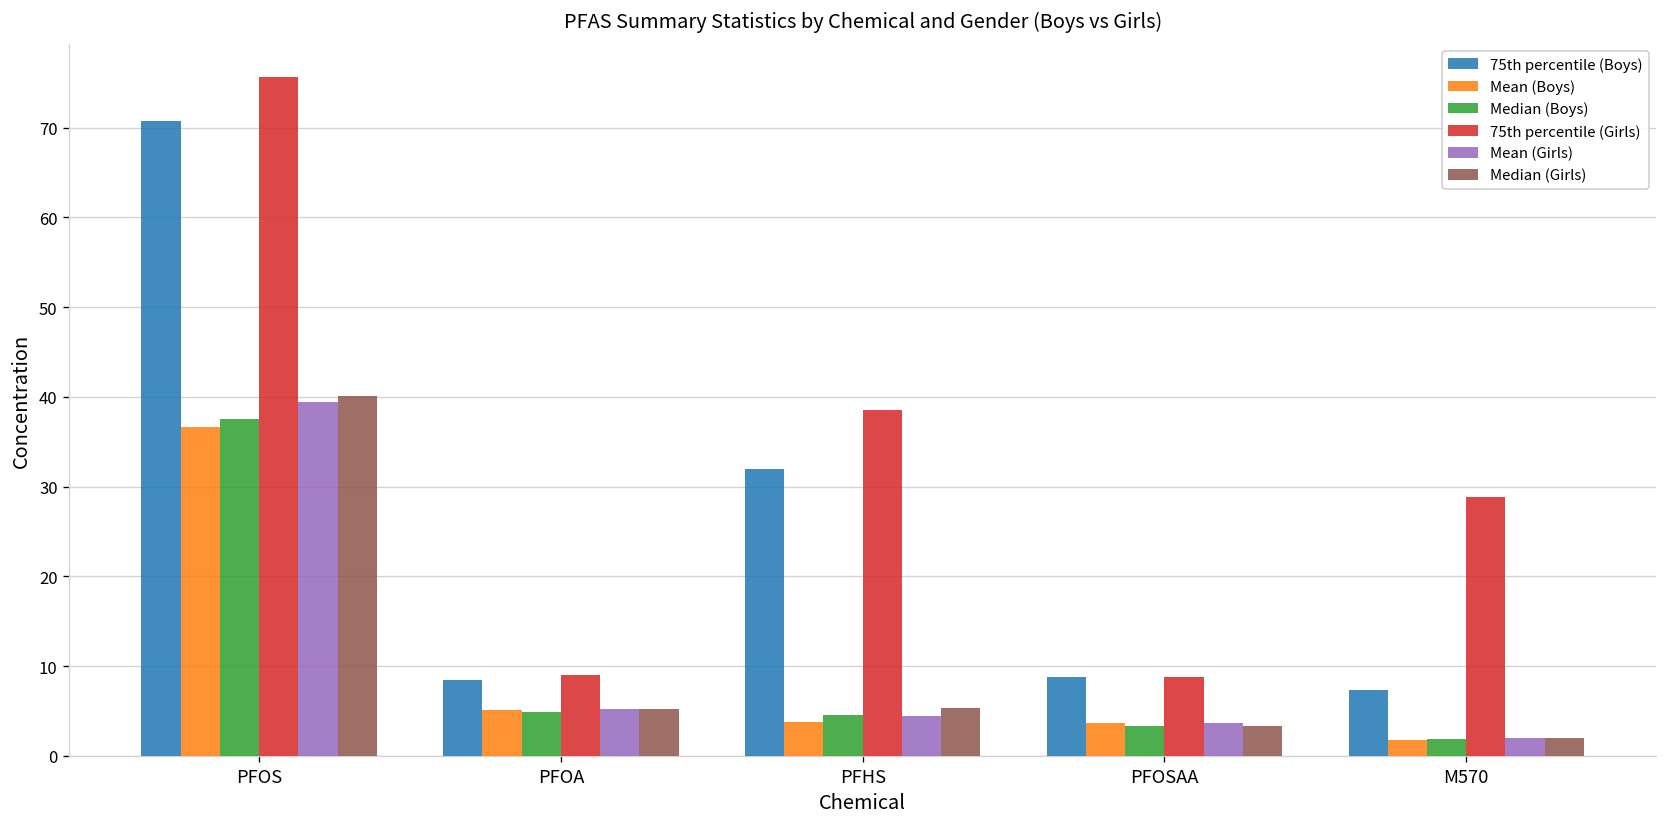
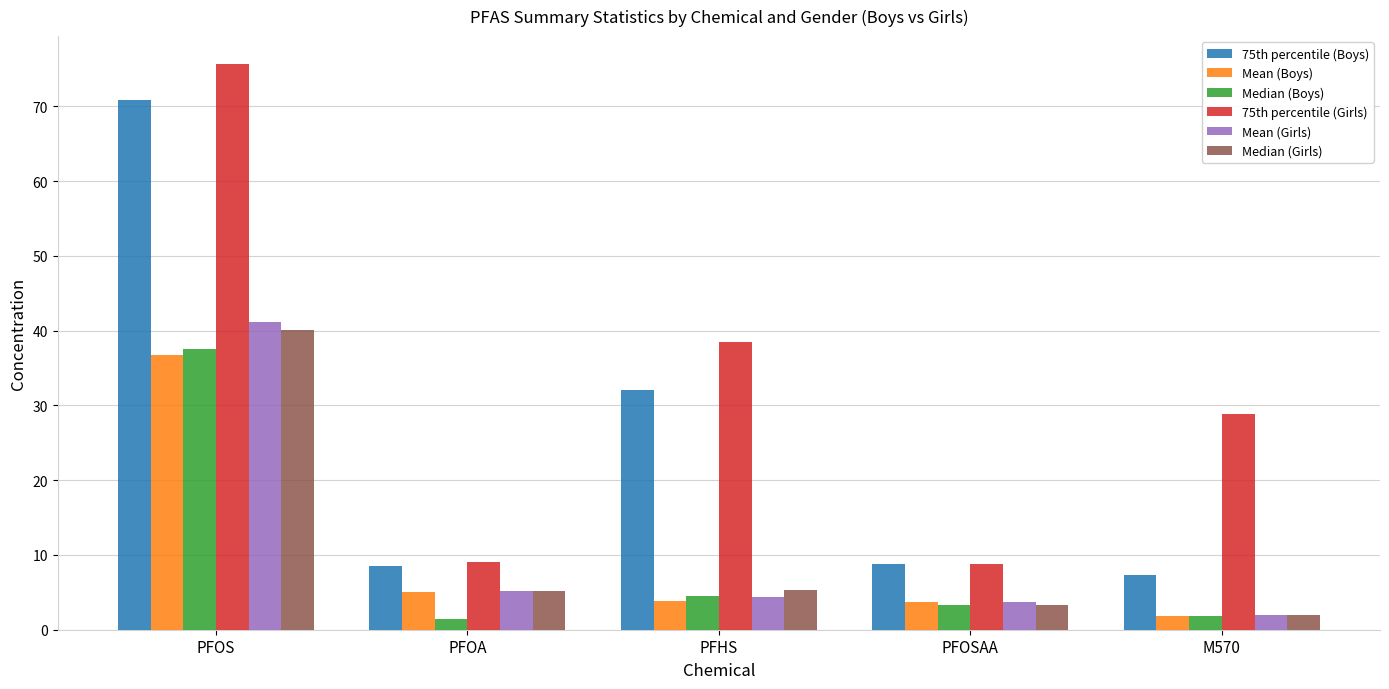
Mean (Girls), PFOS: 39 -> 41
Median (Boys), PFOA: 5 -> 1
